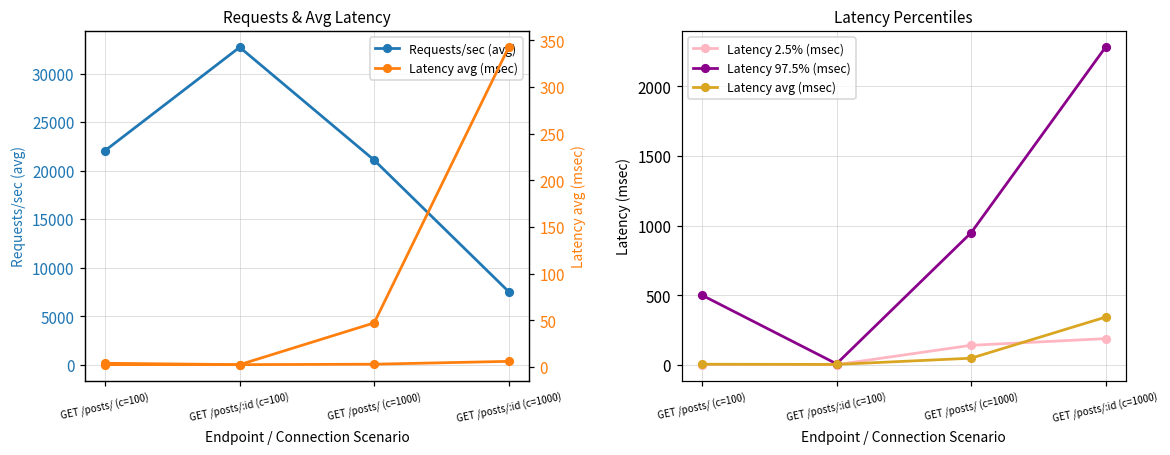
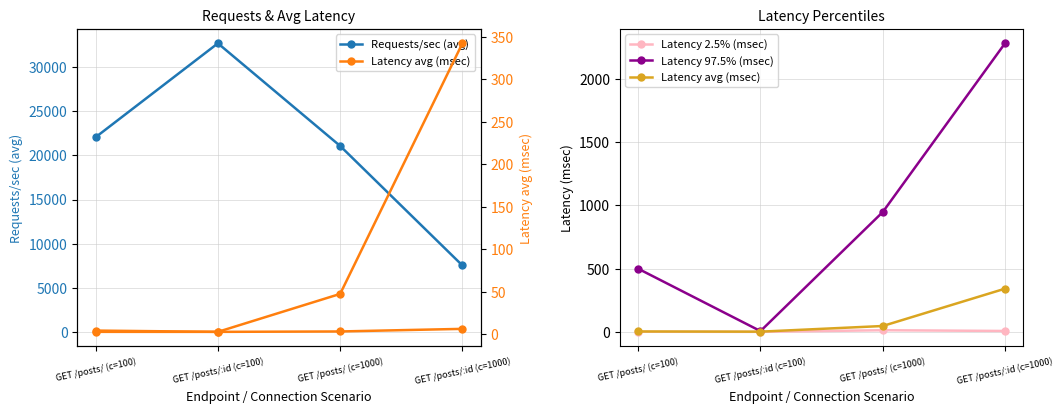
Latency Percentiles, Latency 2.5% (msec), GET /posts/ (c=1000): 140 -> 10
Latency Percentiles, Latency 2.5% (msec), GET /posts/:id (c=1000): 190 -> 10
